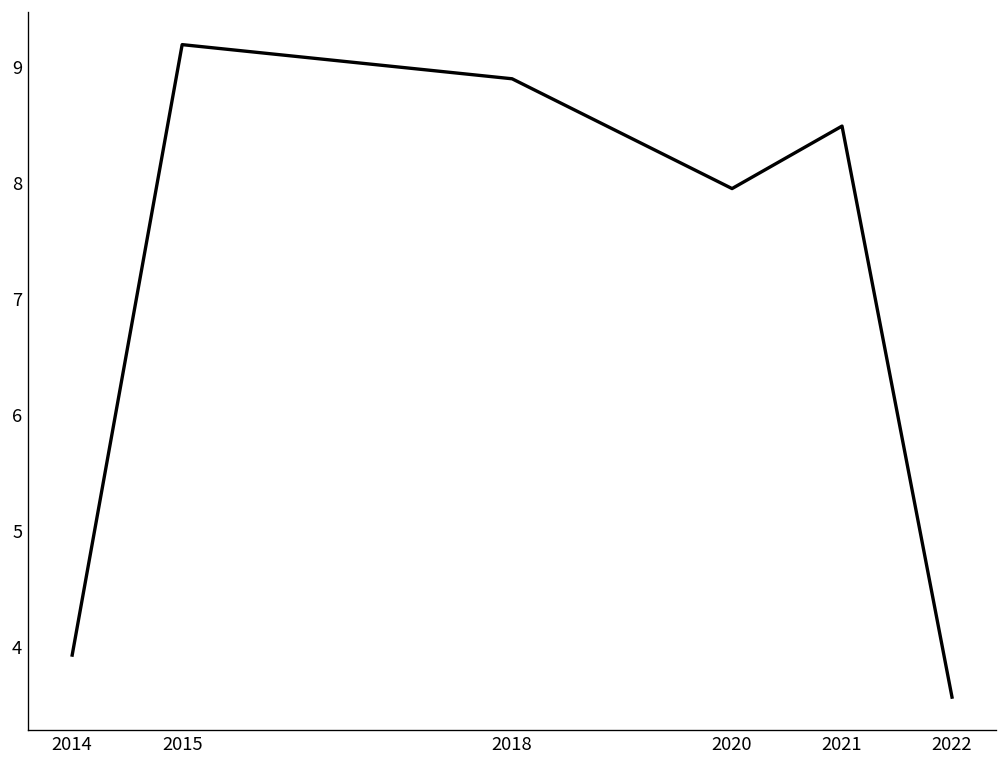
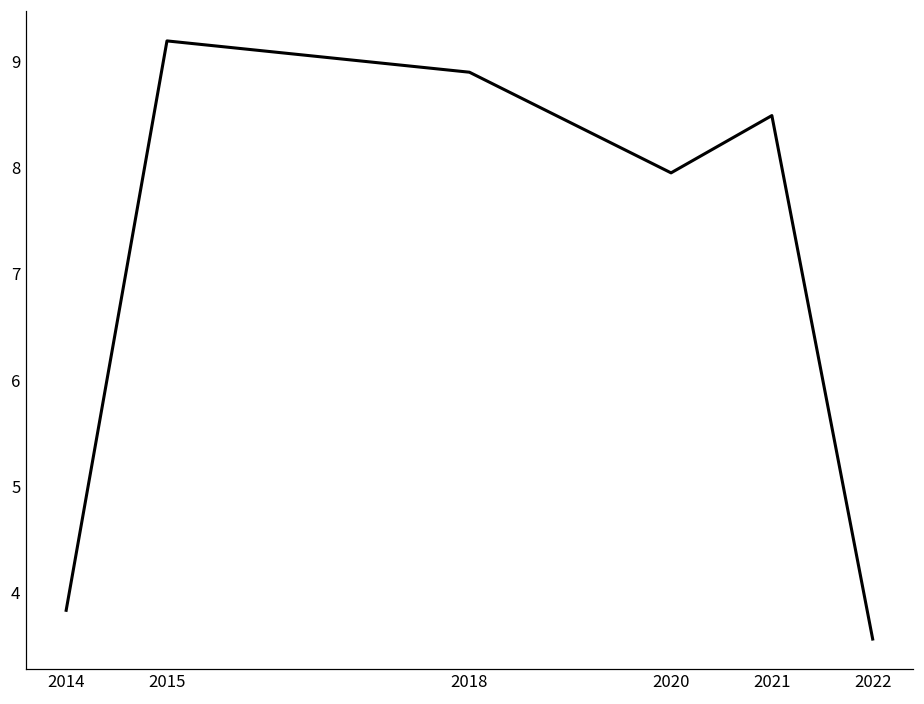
2014: 3.9 -> 3.8
